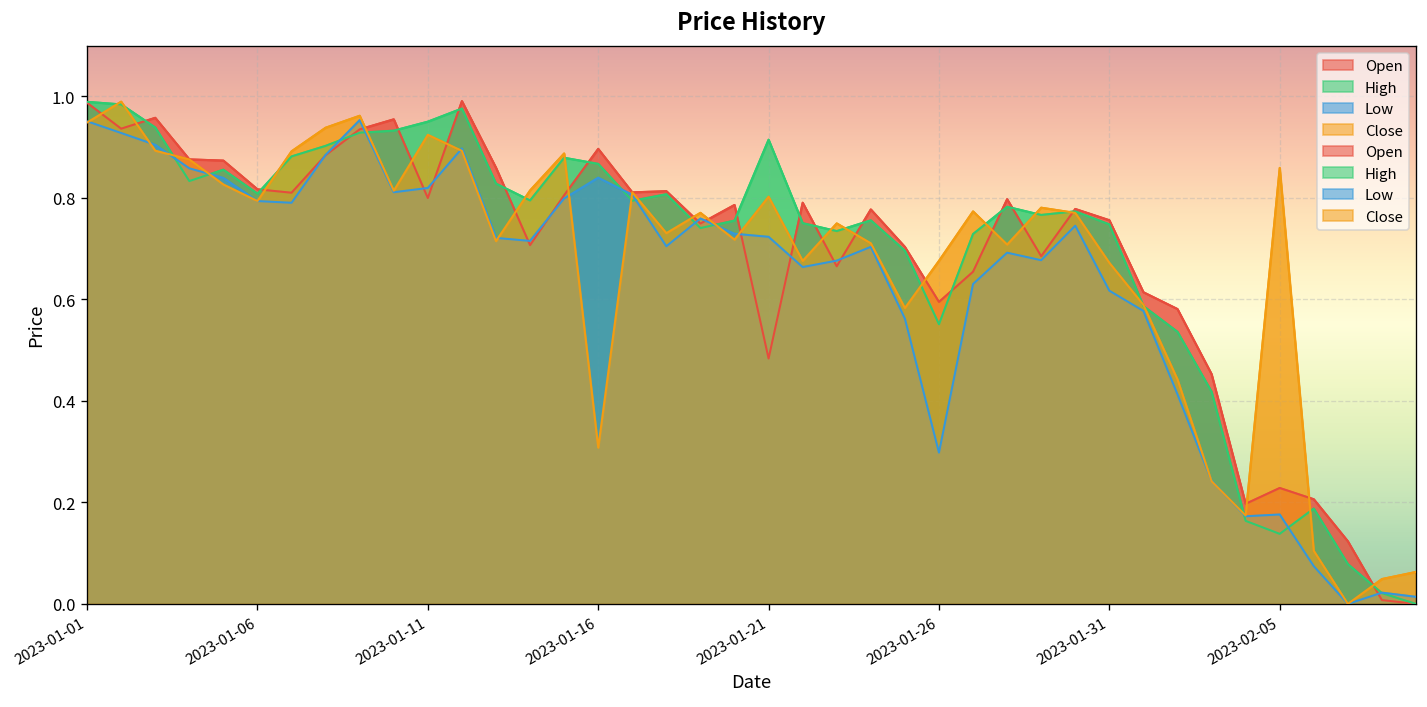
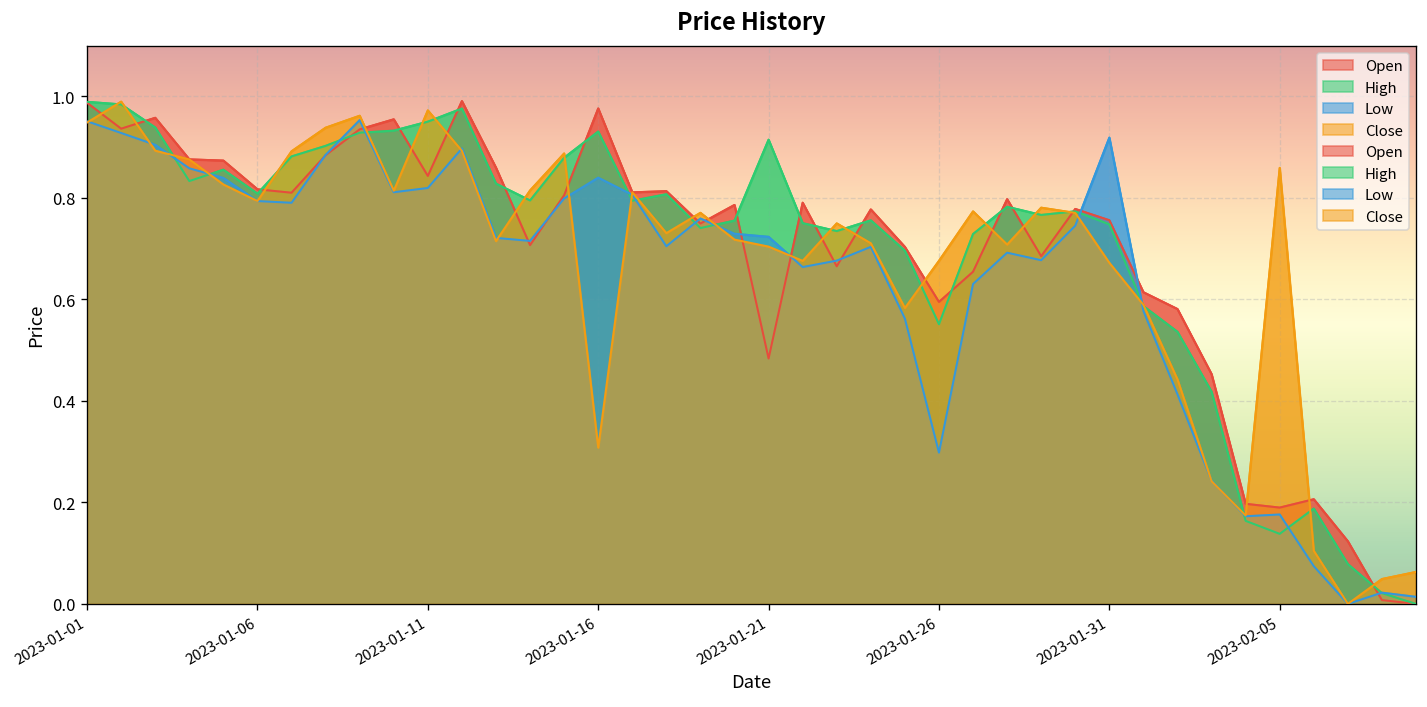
Open, 2023-01-11: 0.80 -> 0.84
Close, 2023-01-11: 0.92 -> 0.97
Open, 2023-01-16: 0.90 -> 0.98
High, 2023-01-16: 0.87 -> 0.93
Close, 2023-01-21: 0.80 -> 0.70
Low, 2023-01-31: 0.62 -> 0.92
Open, 2023-02-05: 0.23 -> 0.19
